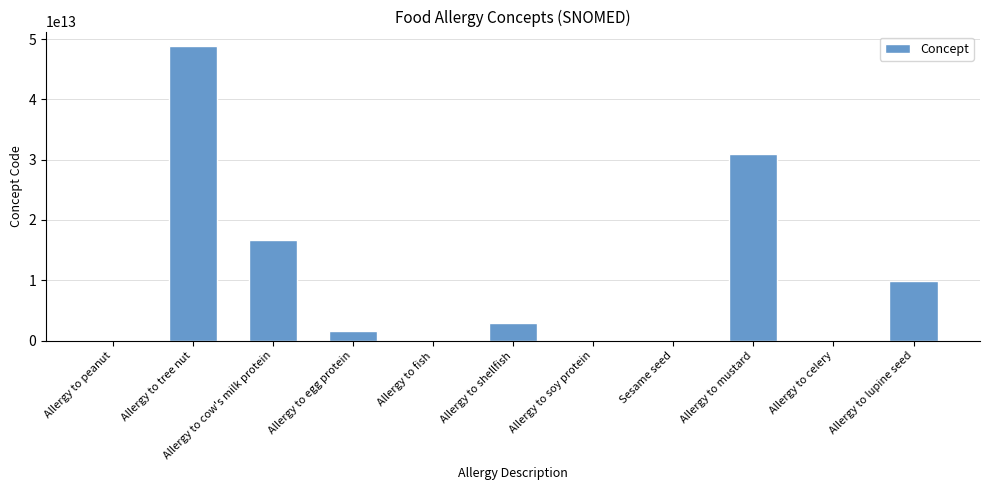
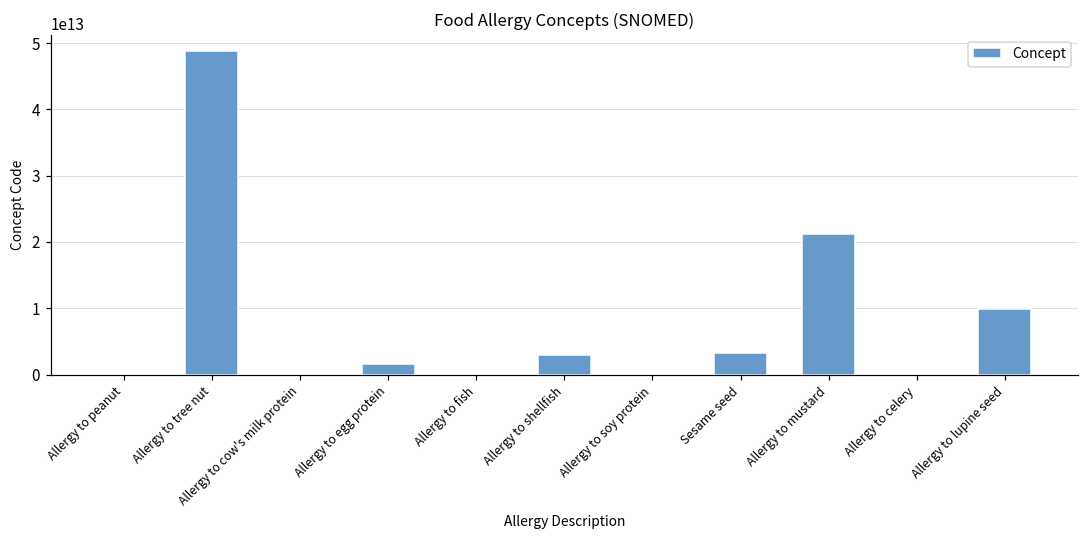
Allergy to cow's milk protein: 17000000000000 -> 0
Sesame seed: 0 -> 3000000000000
Allergy to mustard: 31000000000000 -> 21000000000000
